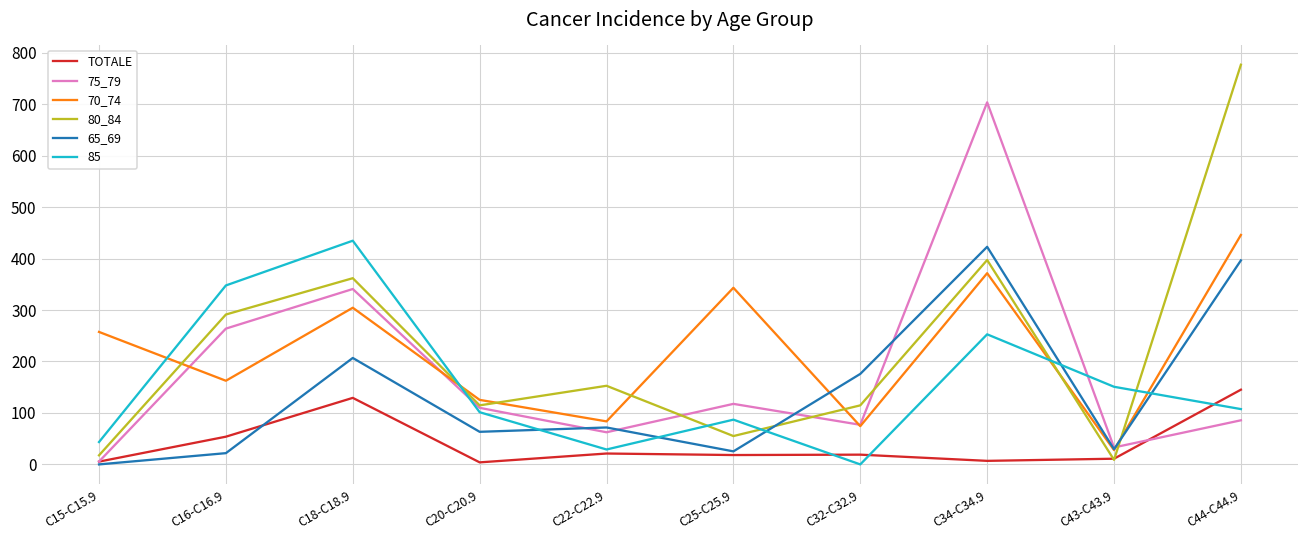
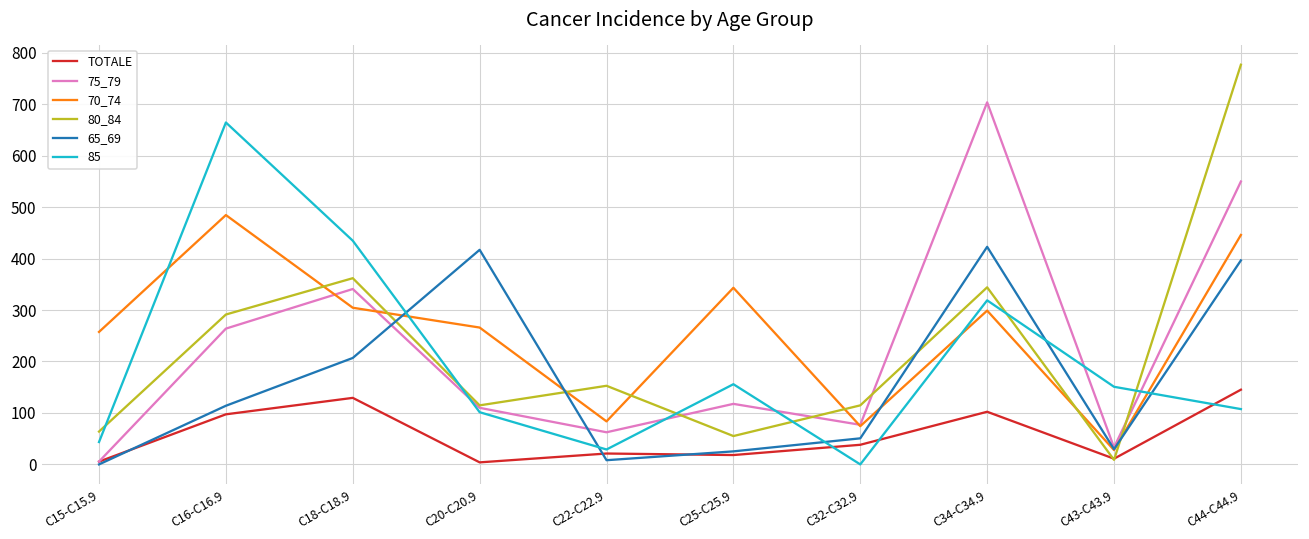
80_84, C15-C15.9: 20 -> 60
TOTALE, C16-C16.9: 50 -> 100
70_74, C16-C16.9: 160 -> 480
65_69, C16-C16.9: 20 -> 110
85, C16-C16.9: 350 -> 660
70_74, C20-C20.9: 130 -> 270
65_69, C20-C20.9: 60 -> 420
65_69, C22-C22.9: 70 -> 10
85, C25-C25.9: 90 -> 160
TOTALE, C32-C32.9: 20 -> 40
65_69, C32-C32.9: 180 -> 50
TOTALE, C34-C34.9: 10 -> 100
70_74, C34-C34.9: 370 -> 300
80_84, C34-C34.9: 400 -> 340
85, C34-C34.9: 250 -> 320
75_79, C44-C44.9: 90 -> 550
